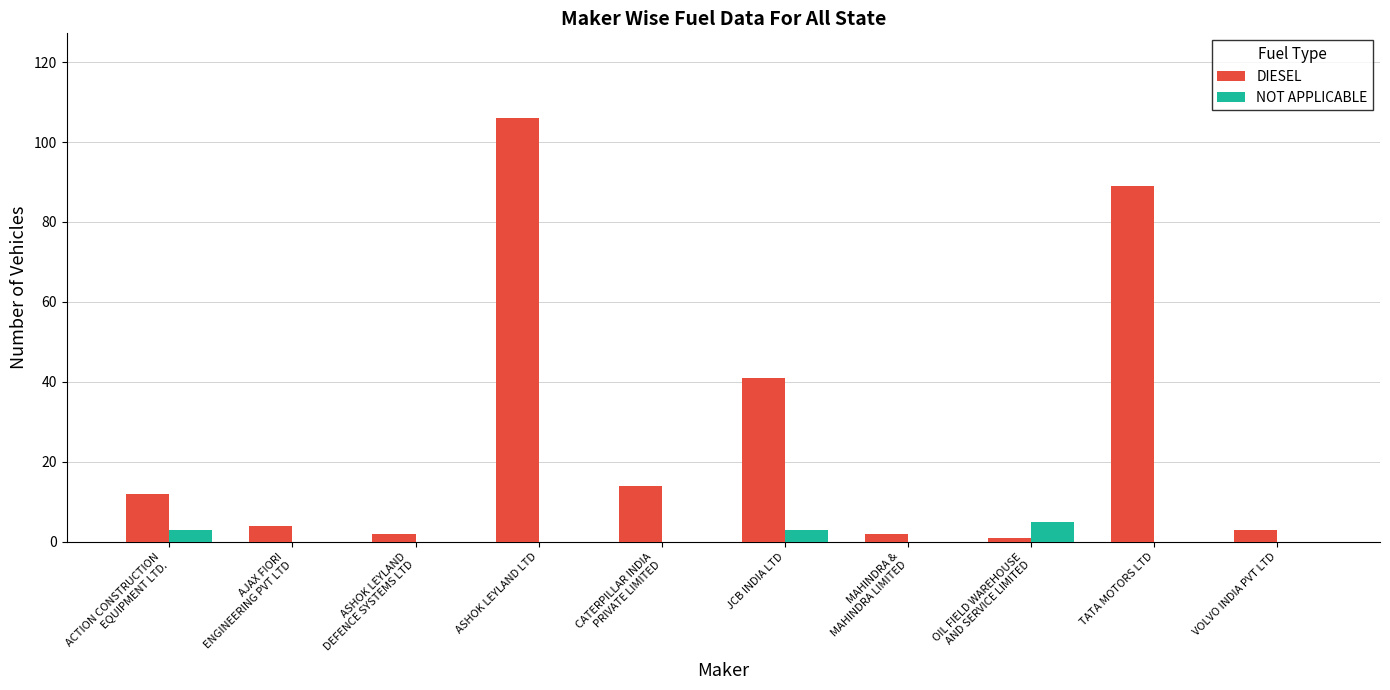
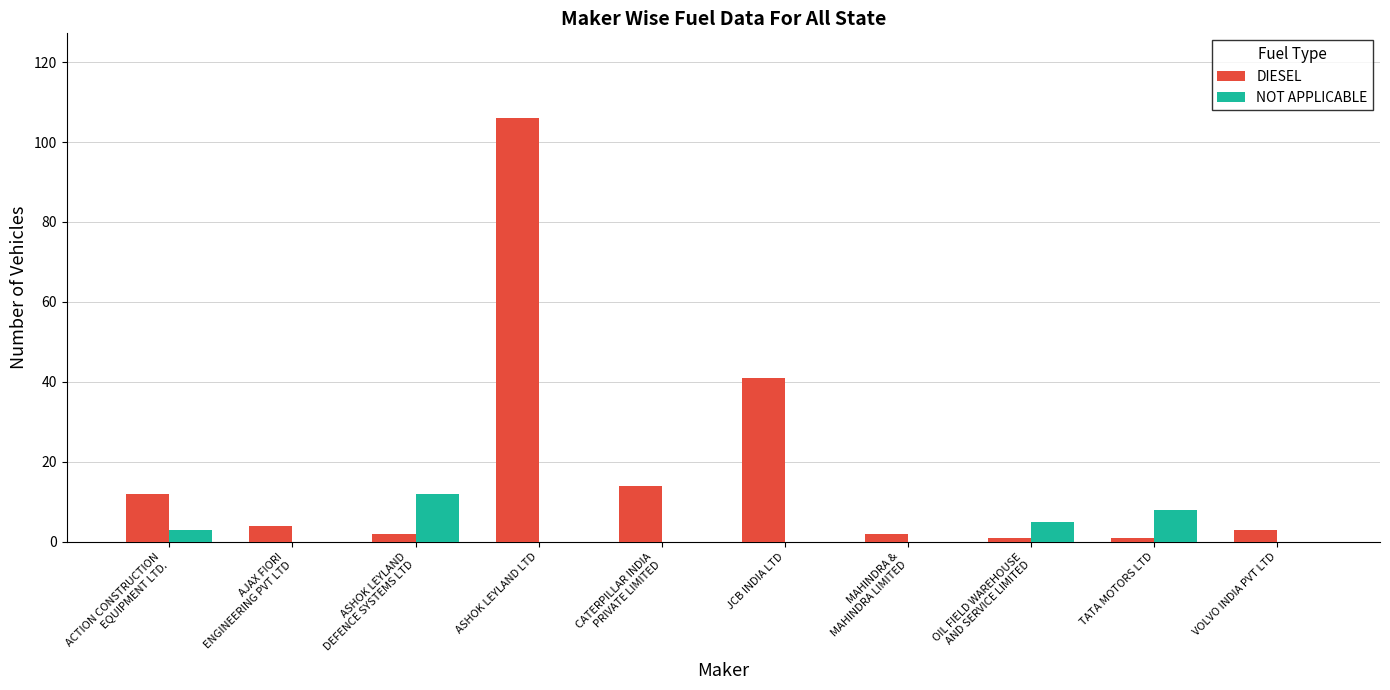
NOT APPLICABLE, ASHOK LEYLAND DEFENCE SYSTEMS LTD: 0 -> 12
NOT APPLICABLE, JCB INDIA LTD: 3 -> 0
DIESEL, TATA MOTORS LTD: 89 -> 1
NOT APPLICABLE, TATA MOTORS LTD: 0 -> 8
